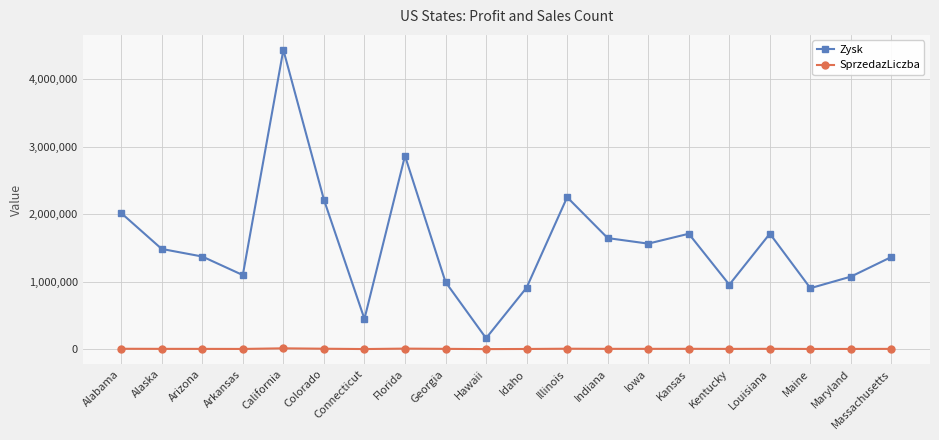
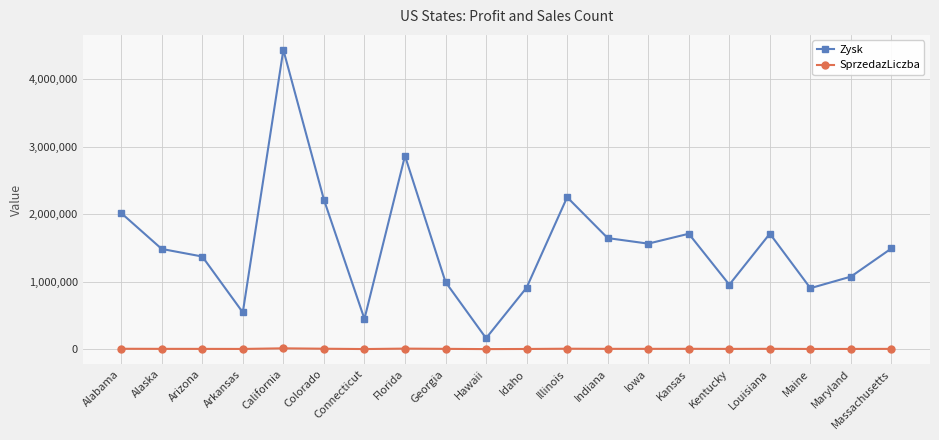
Zysk, Arkansas: 1,100,000 -> 500,000
Zysk, Massachusetts: 1,400,000 -> 1,500,000
